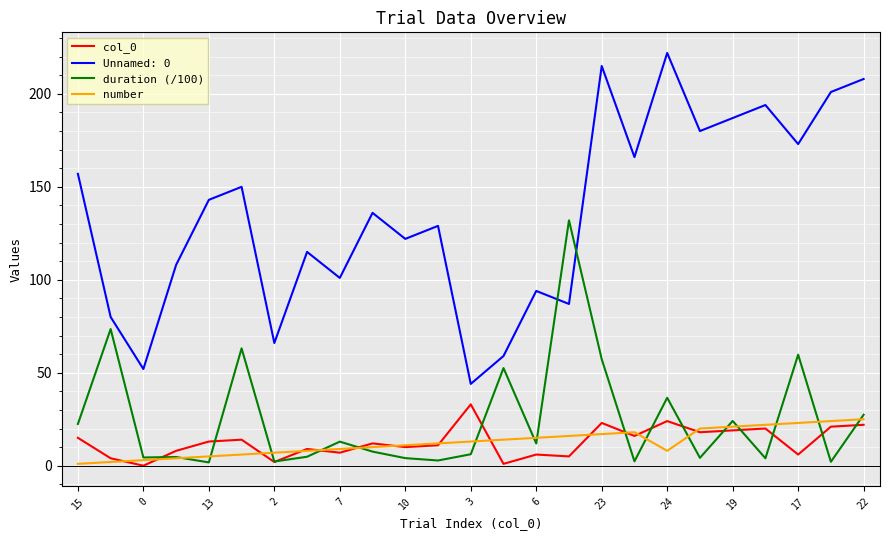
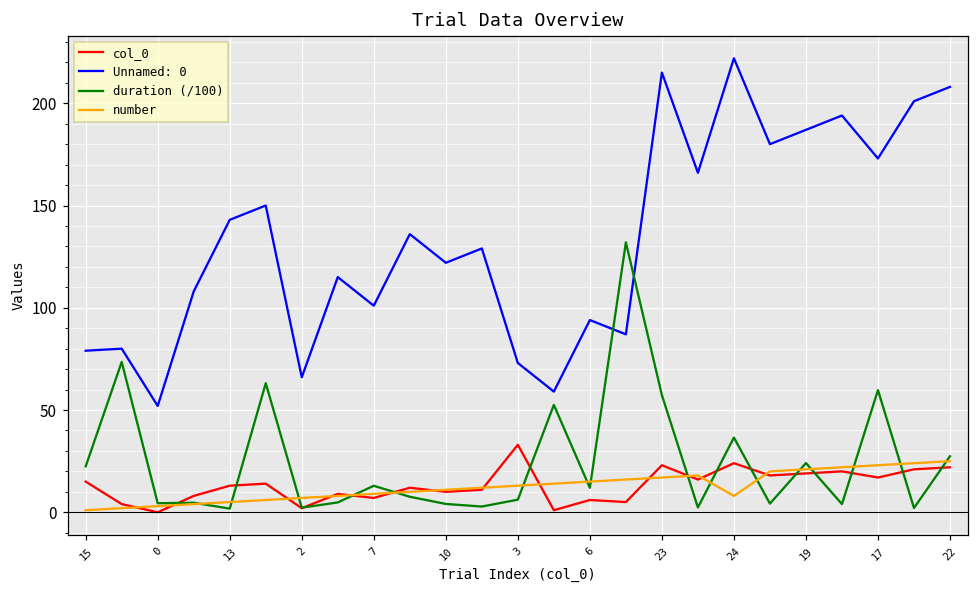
Unnamed: 0, 15: 157 -> 79
Unnamed: 0, 3: 44 -> 73
col_0, 17: 6 -> 17
